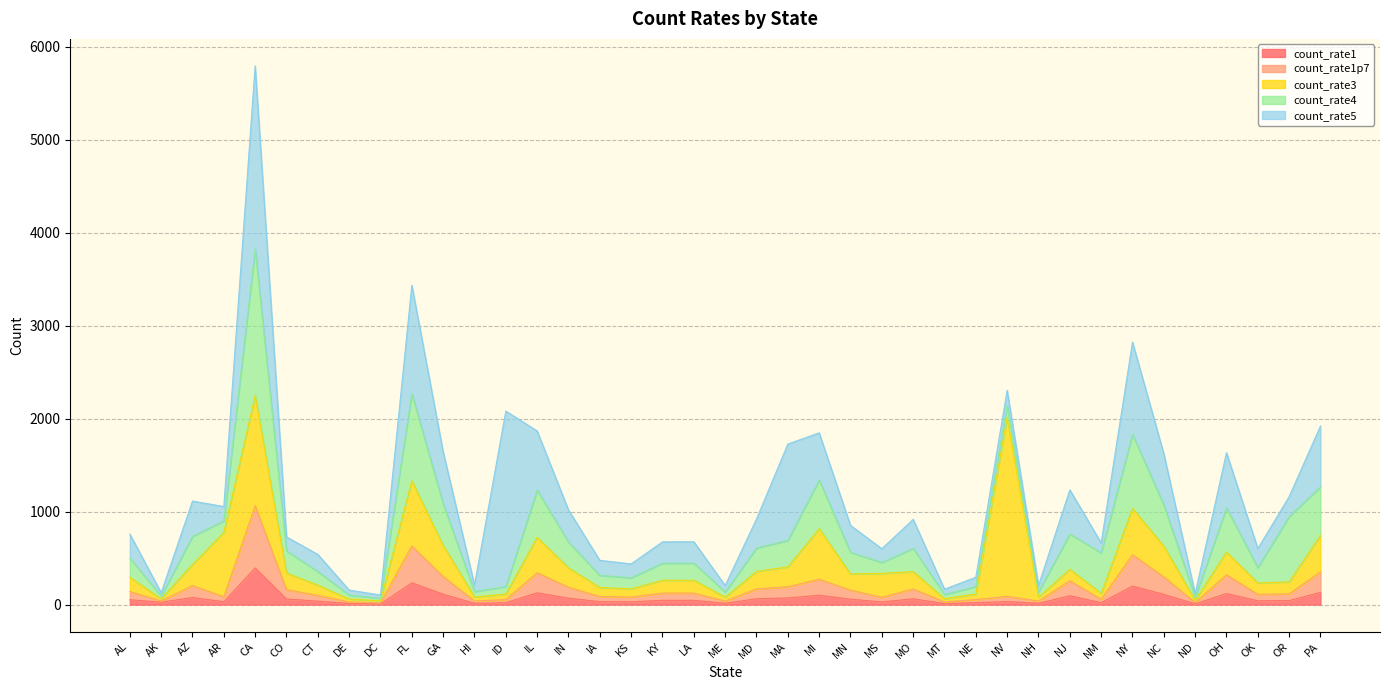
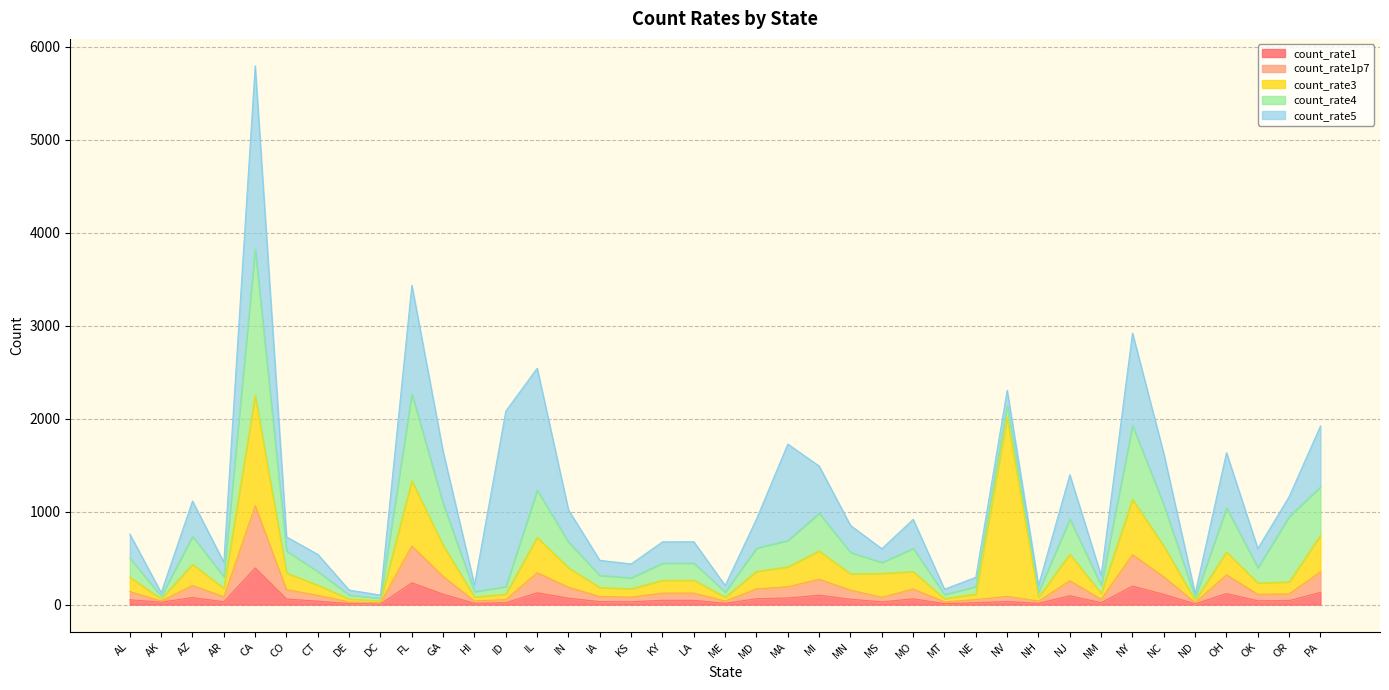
count_rate3, AR: 700 -> 100
count_rate5, IL: 600 -> 1300
count_rate3, MI: 500 -> 300
count_rate4, MI: 500 -> 400
count_rate3, NJ: 100 -> 300
count_rate4, NM: 400 -> 100
count_rate3, NY: 500 -> 600
